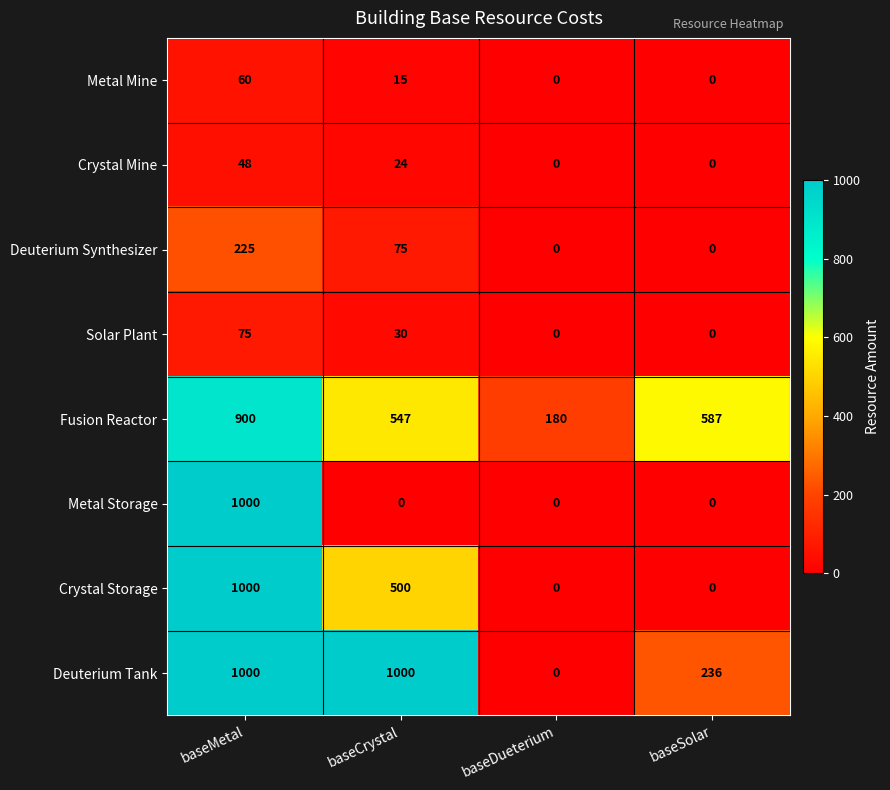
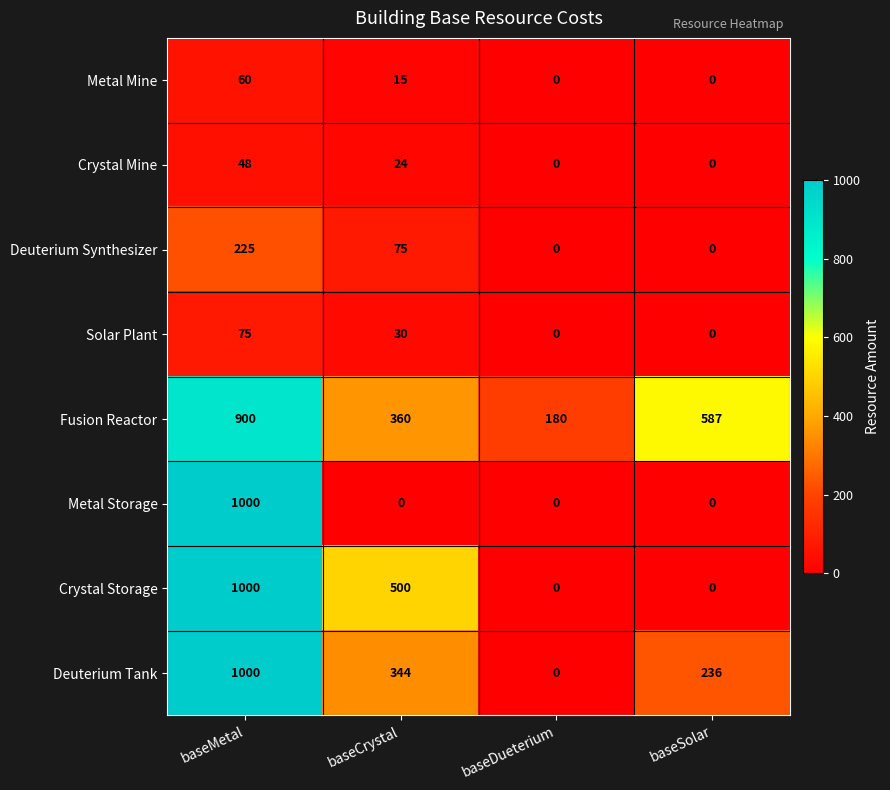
Fusion Reactor, baseCrystal: 547 -> 360
Deuterium Tank, baseCrystal: 1000 -> 344
